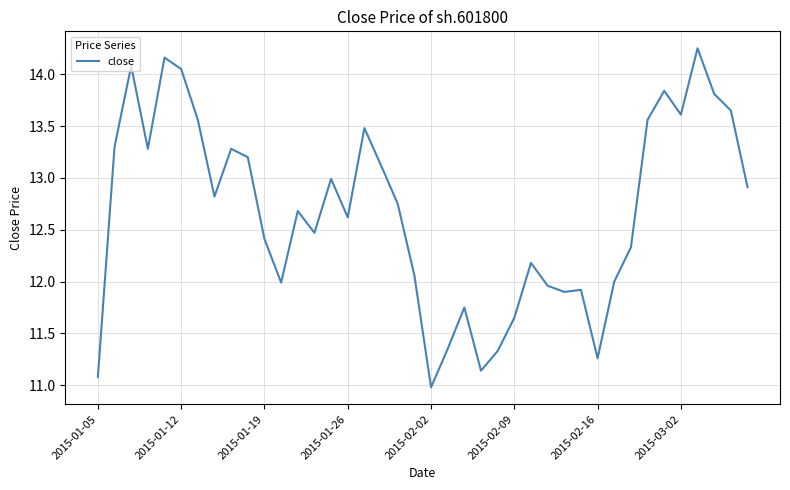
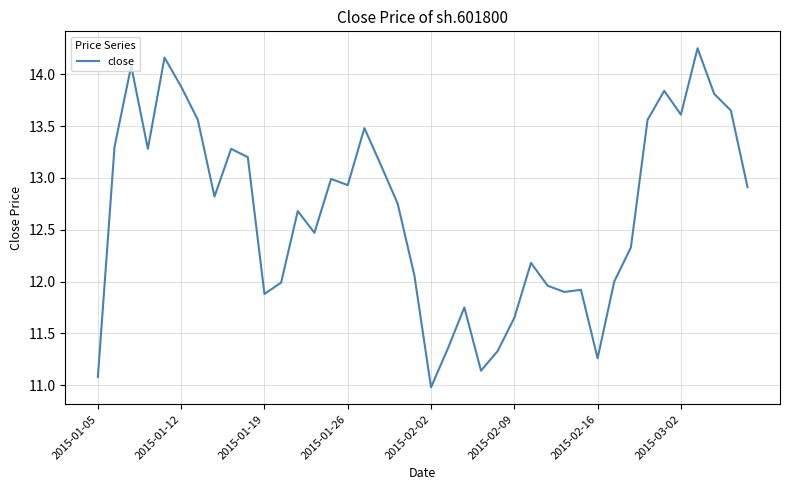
2015-01-12: 14.05 -> 13.88
2015-01-19: 12.41 -> 11.88
2015-01-26: 12.62 -> 12.93
